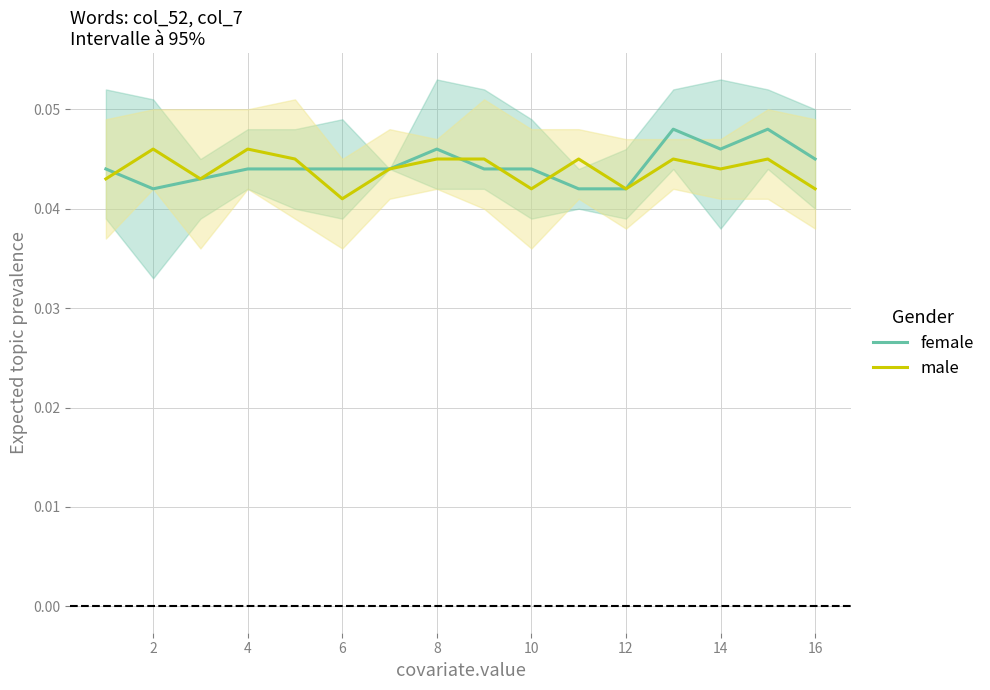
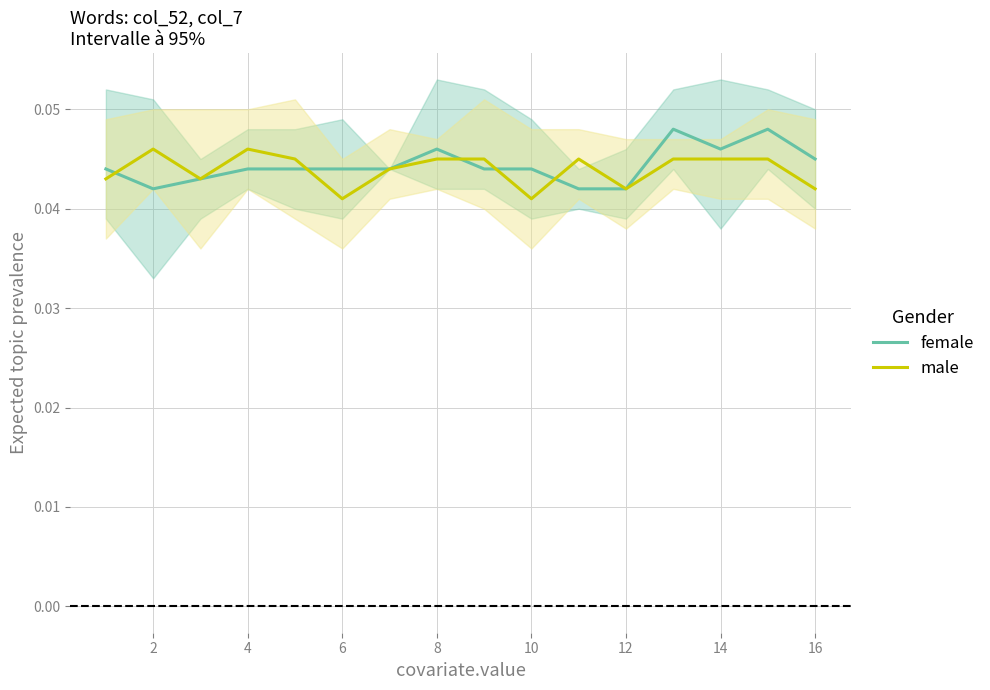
male, 10: 0.042 -> 0.041
male, 14: 0.044 -> 0.045
